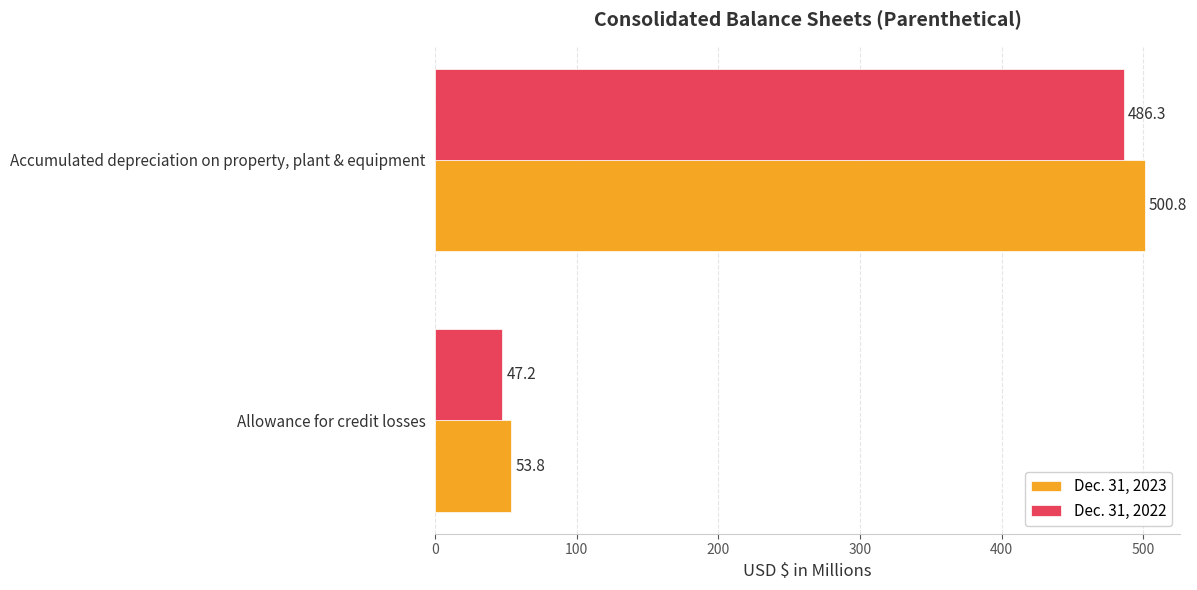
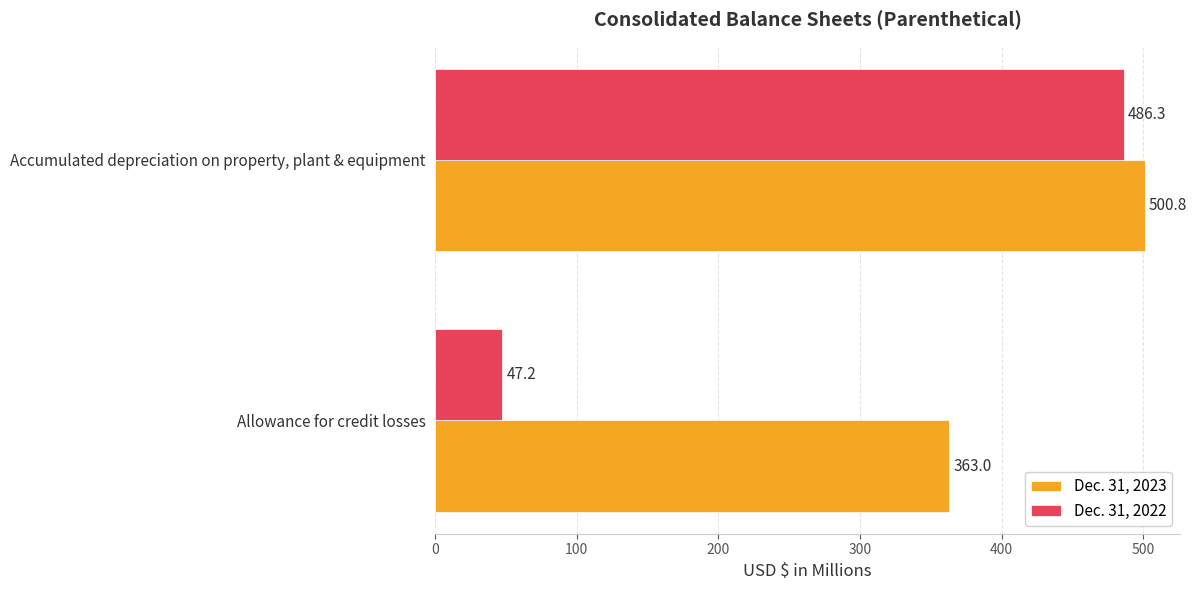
Dec. 31, 2023, Allowance for credit losses: 53.8 -> 363.0
